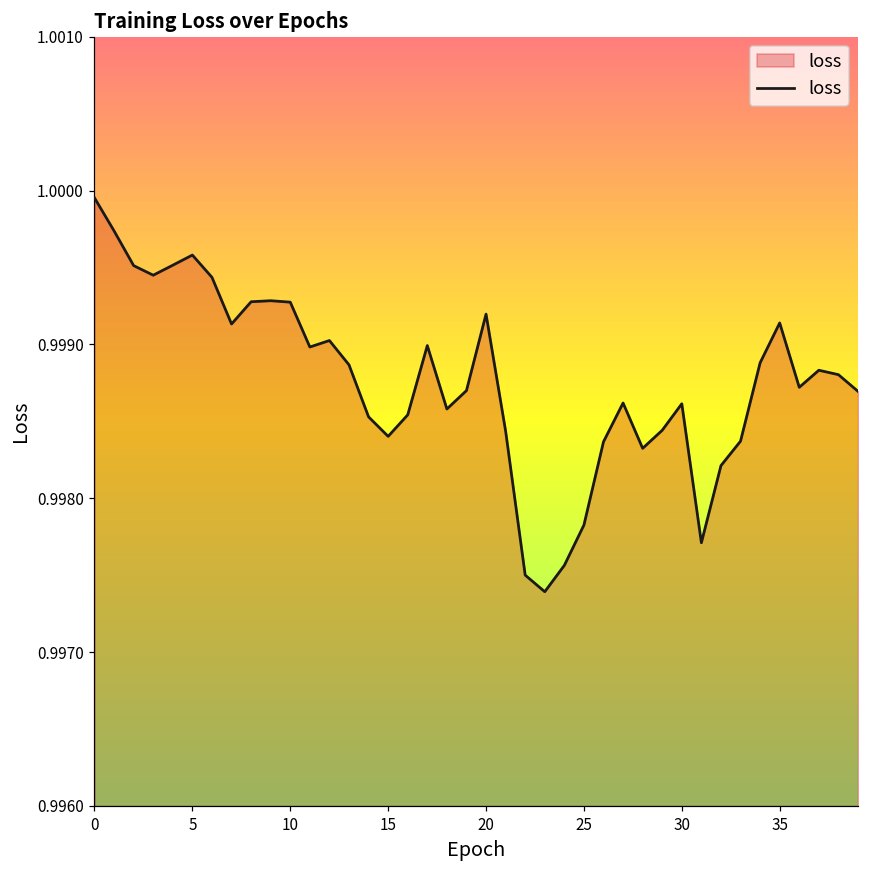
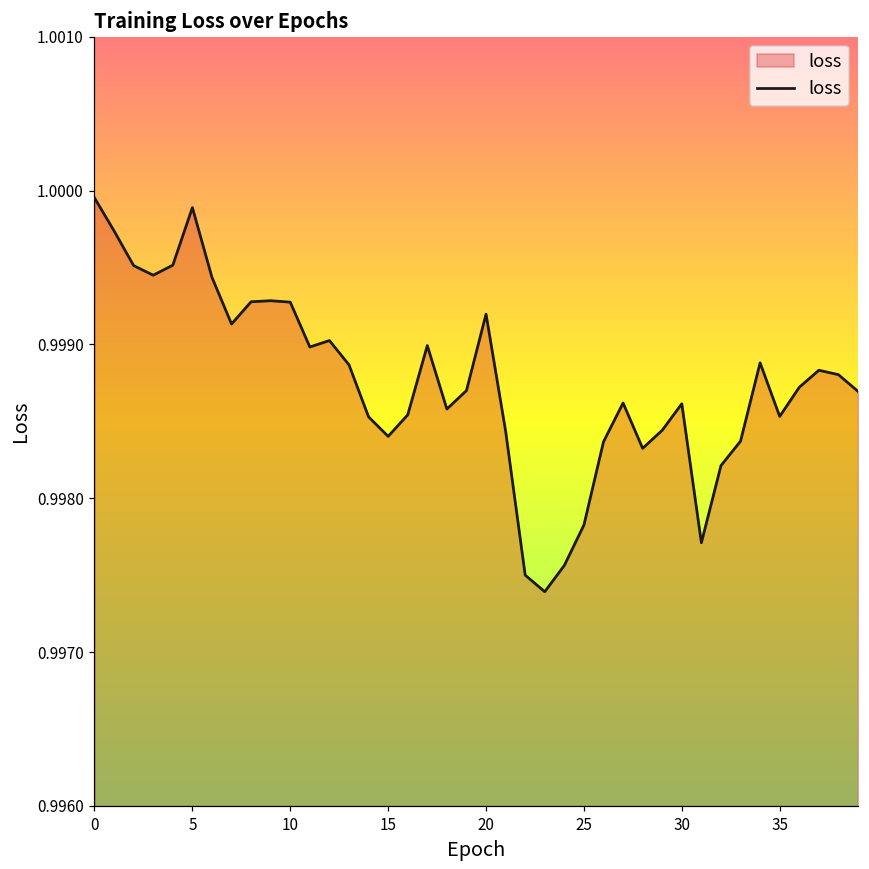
5: 0.99958 -> 0.99989
35: 0.99914 -> 0.99853
